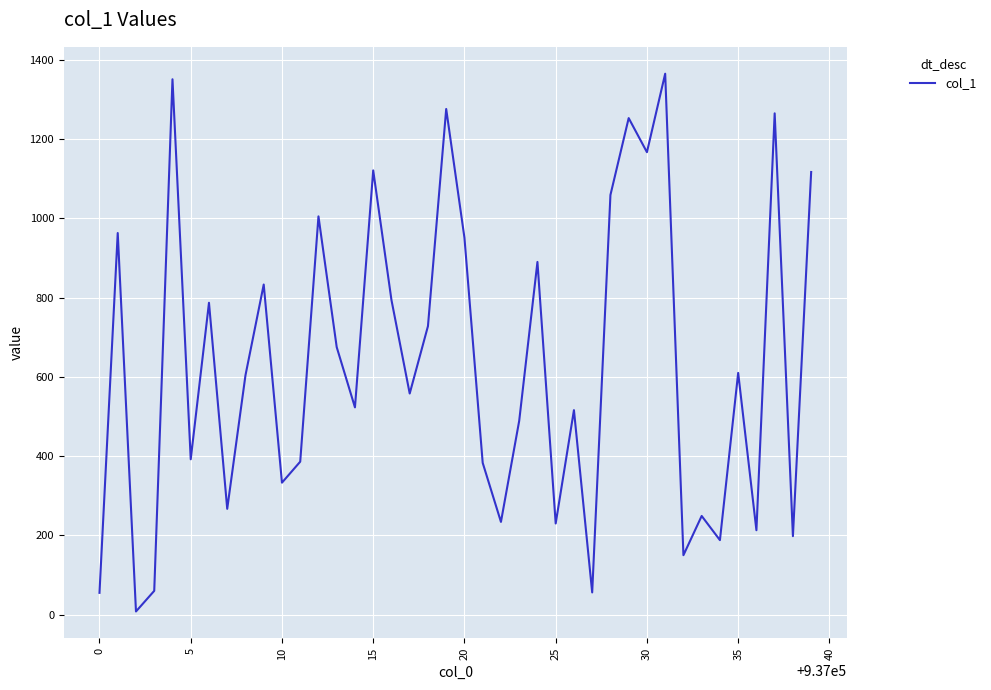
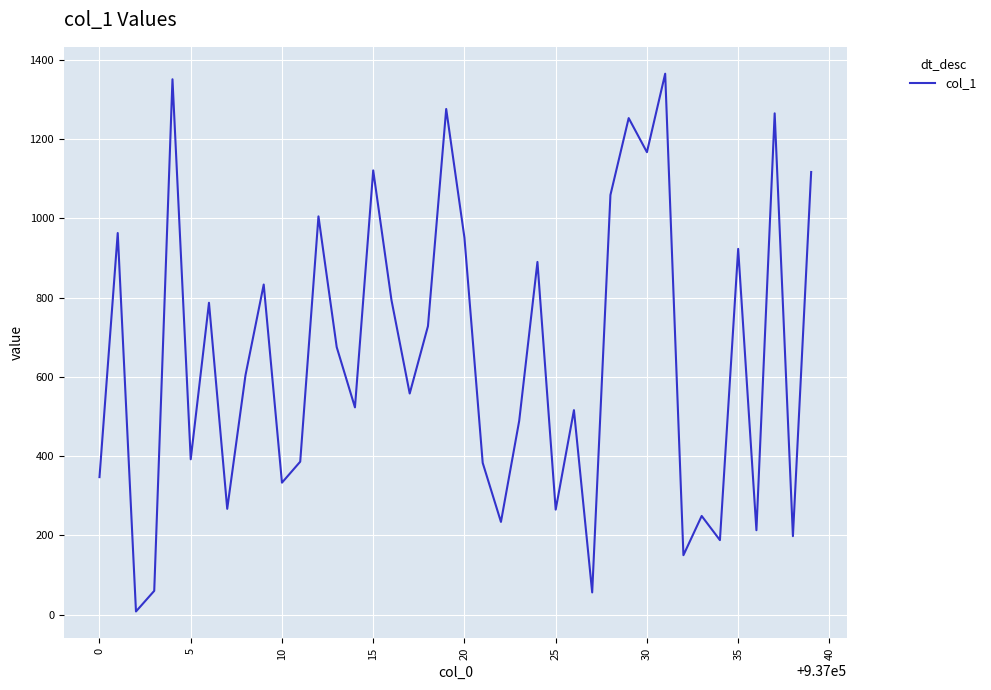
0: 60 -> 350
25: 230 -> 270
35: 610 -> 920
